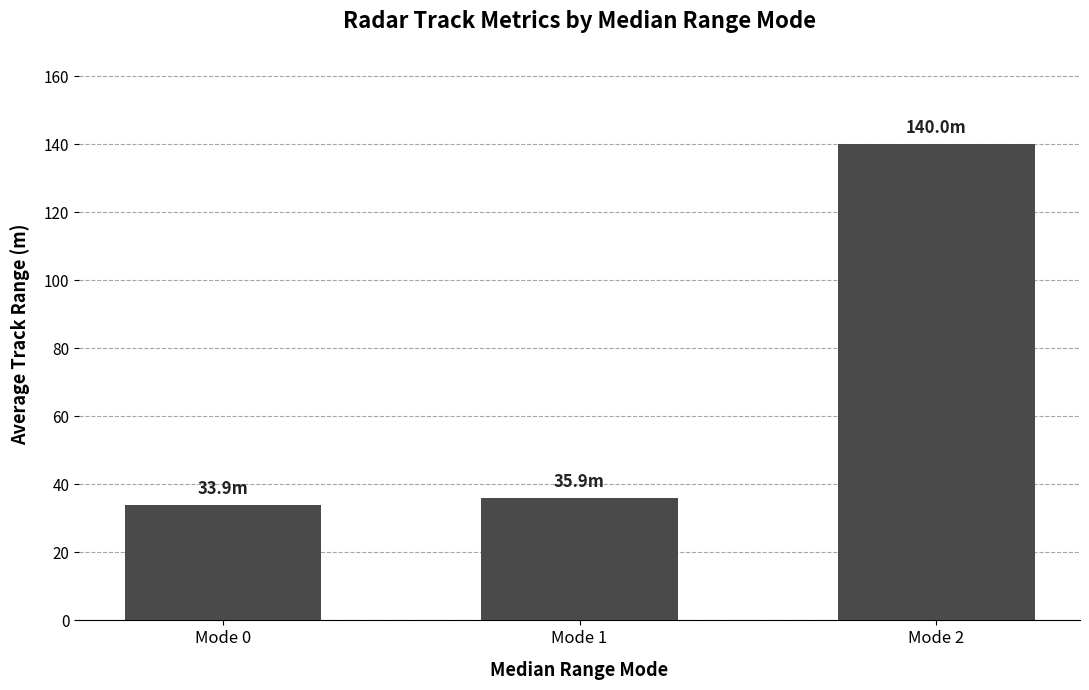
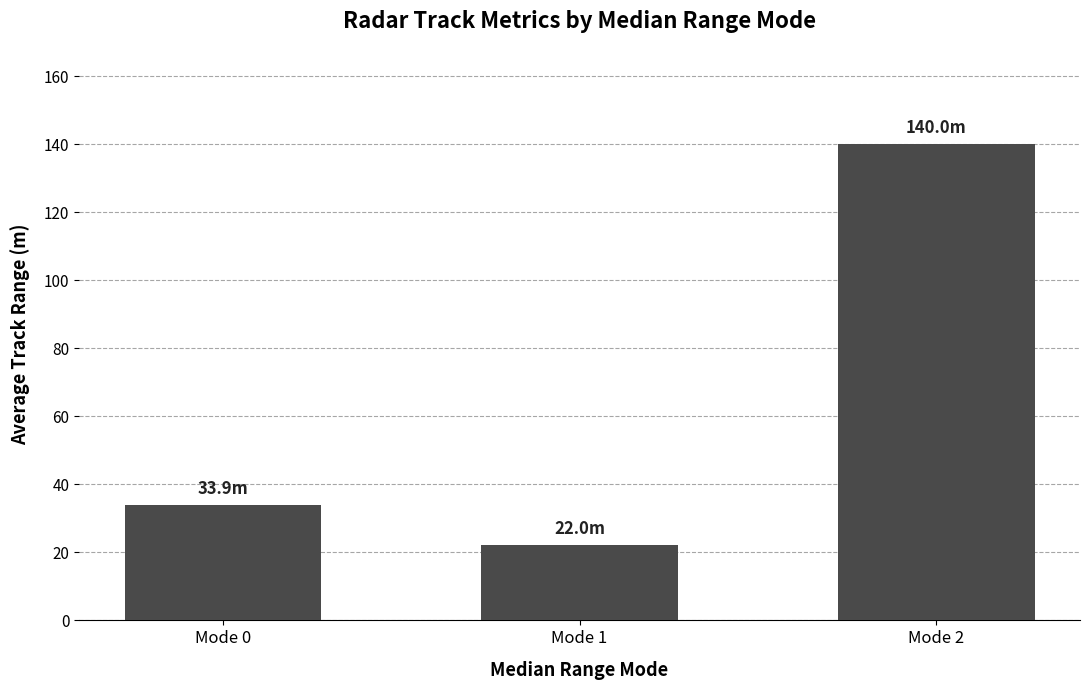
Mode 1: 35.9m -> 22.0m
